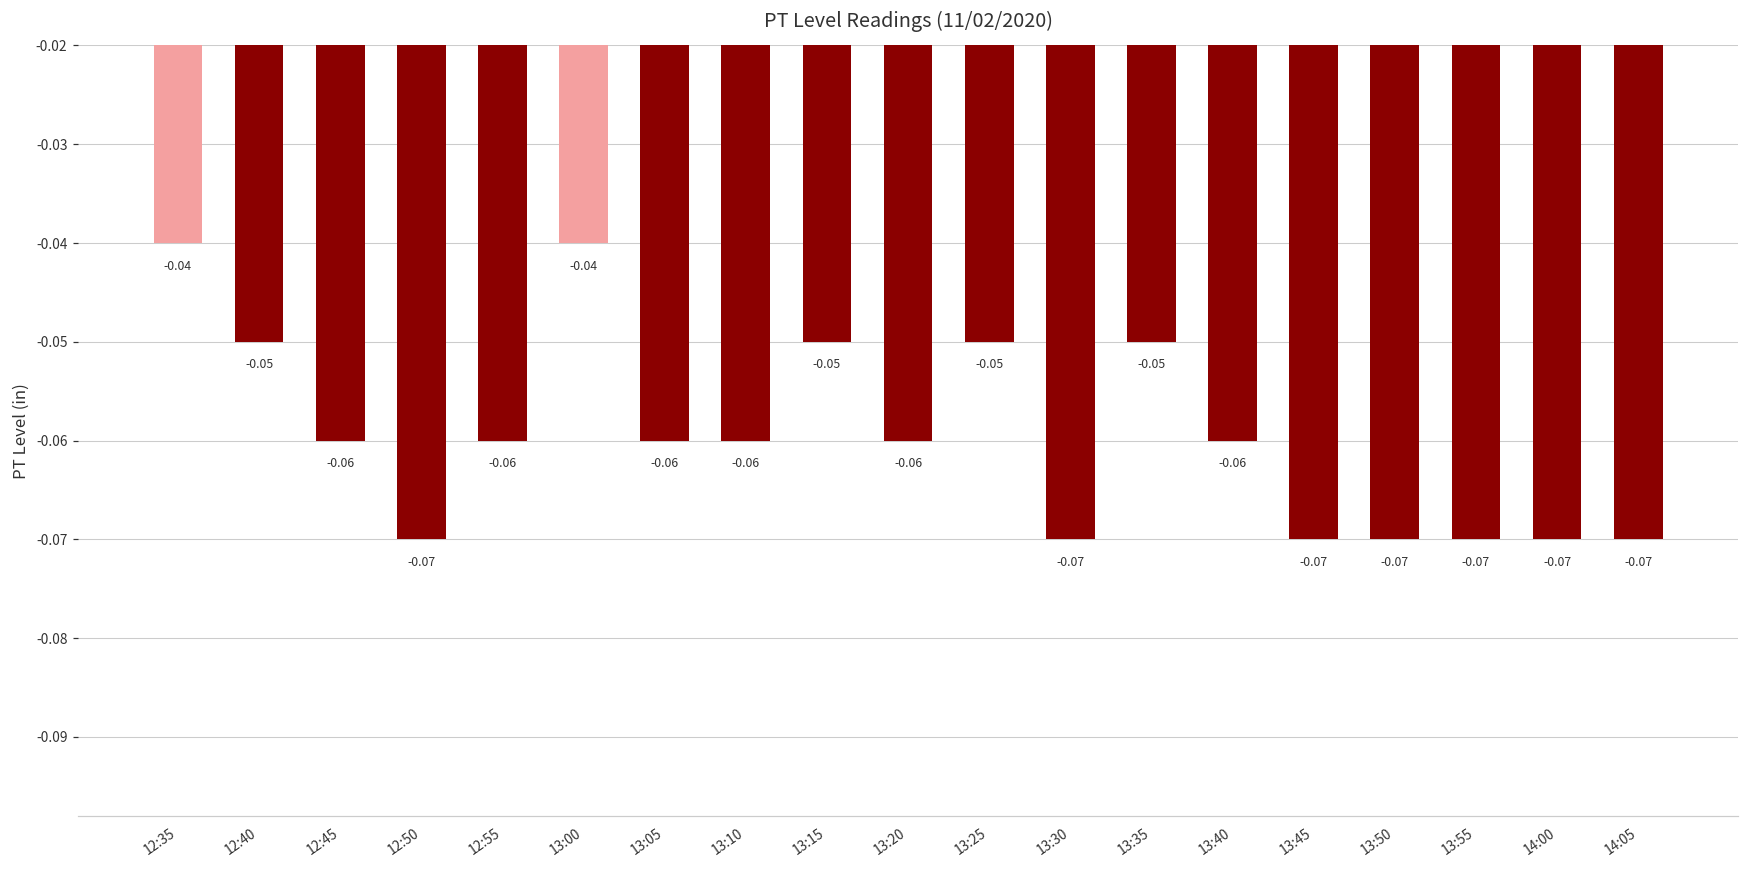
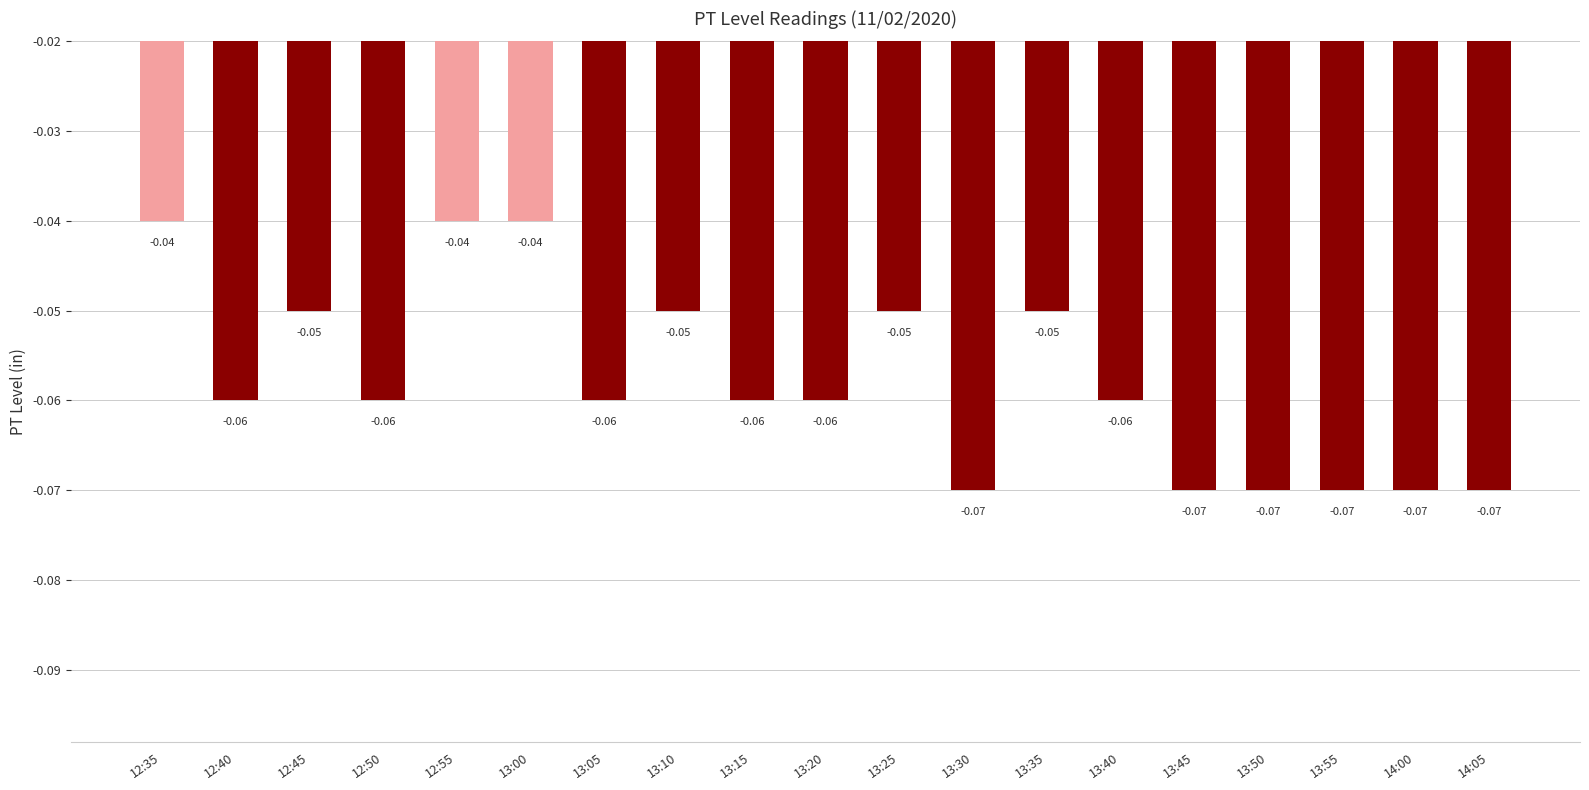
12:40: -0.05 -> -0.06
12:45: -0.06 -> -0.05
12:50: -0.07 -> -0.06
12:55: -0.06 -> -0.04
13:10: -0.06 -> -0.05
13:15: -0.05 -> -0.06
